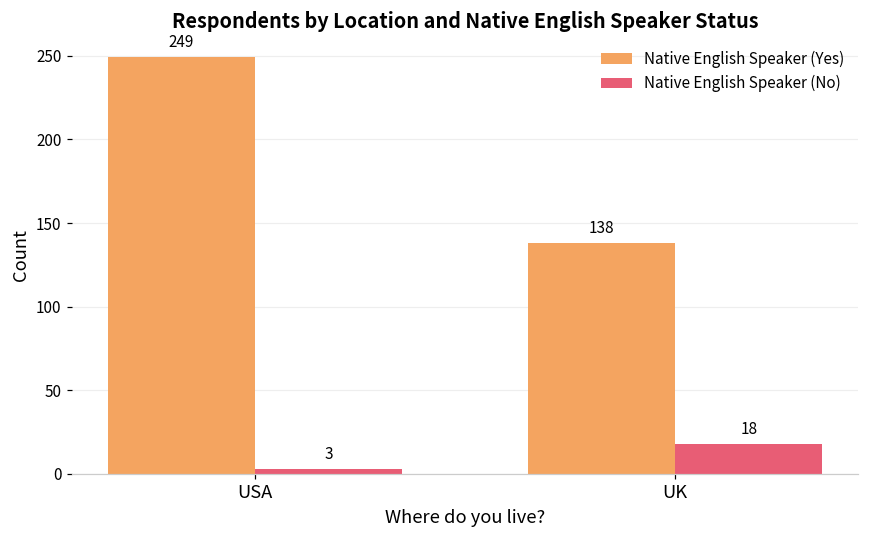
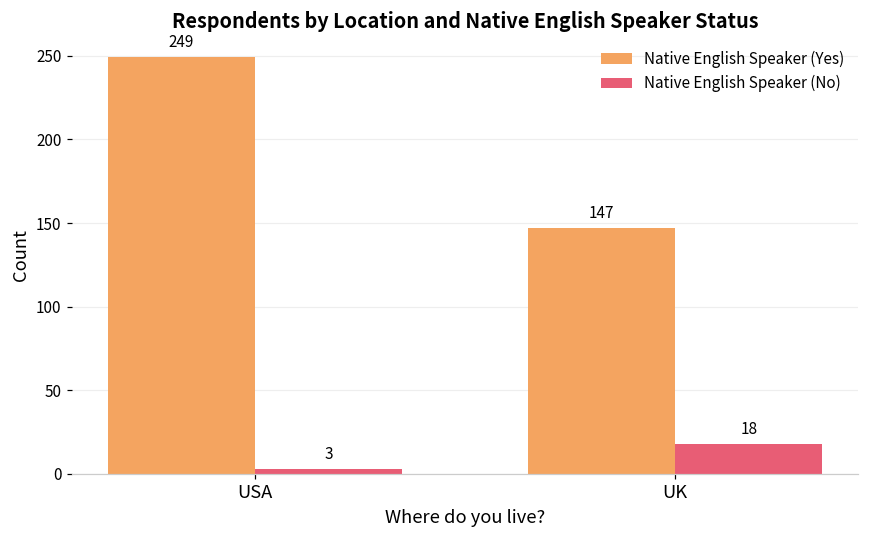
Native English Speaker (Yes), UK: 138 -> 147
